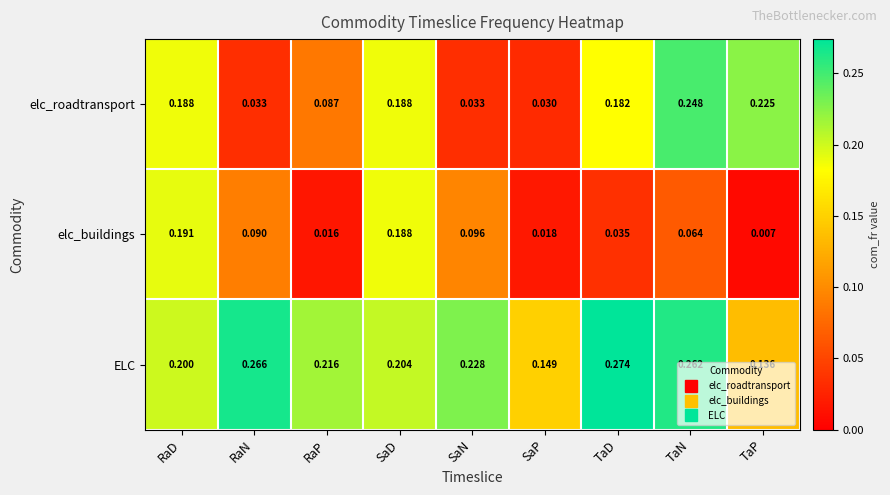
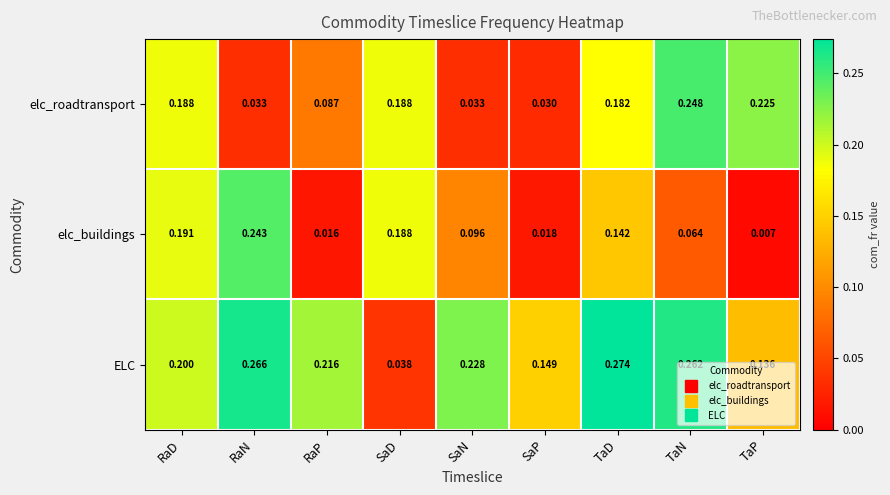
elc_buildings, RaN: 0.090 -> 0.243
elc_buildings, TaD: 0.035 -> 0.142
ELC, SaD: 0.204 -> 0.038
